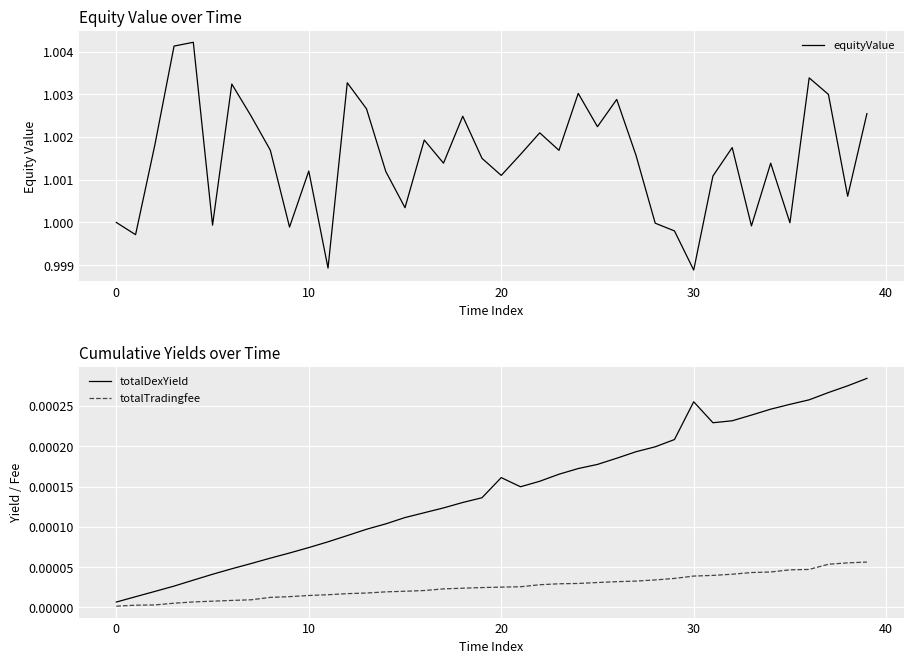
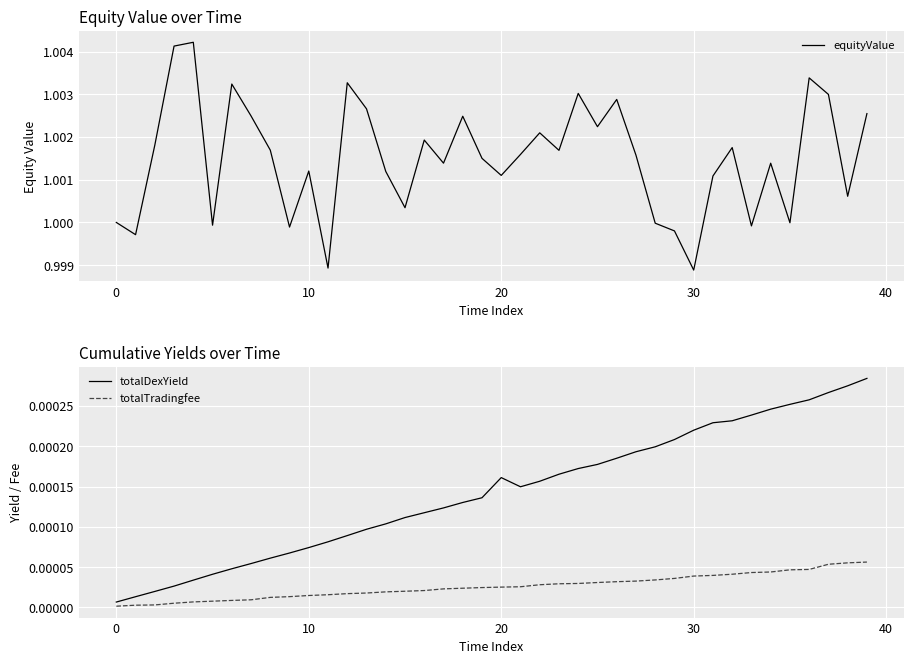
Cumulative Yields over Time, totalDexYield, 30: 0.00026 -> 0.00022
